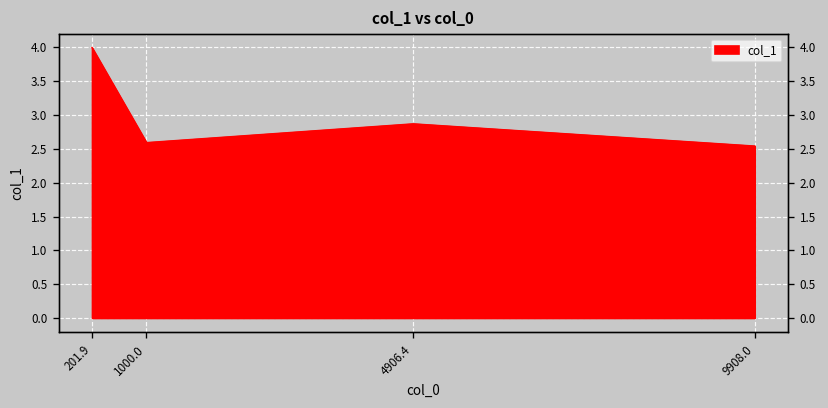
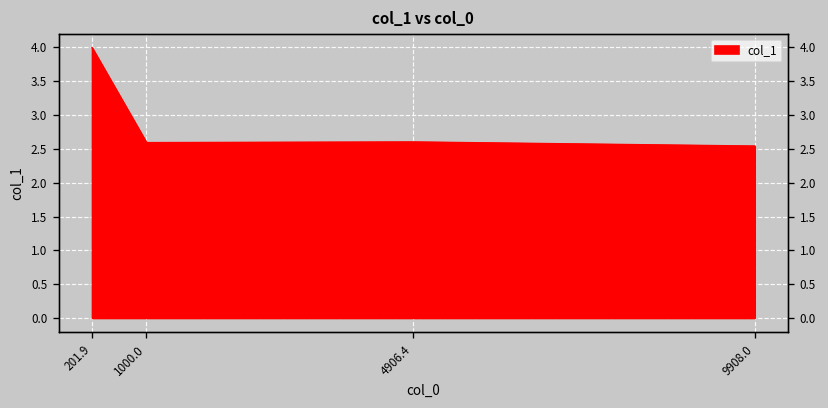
4906.4: 2.9 -> 2.6
